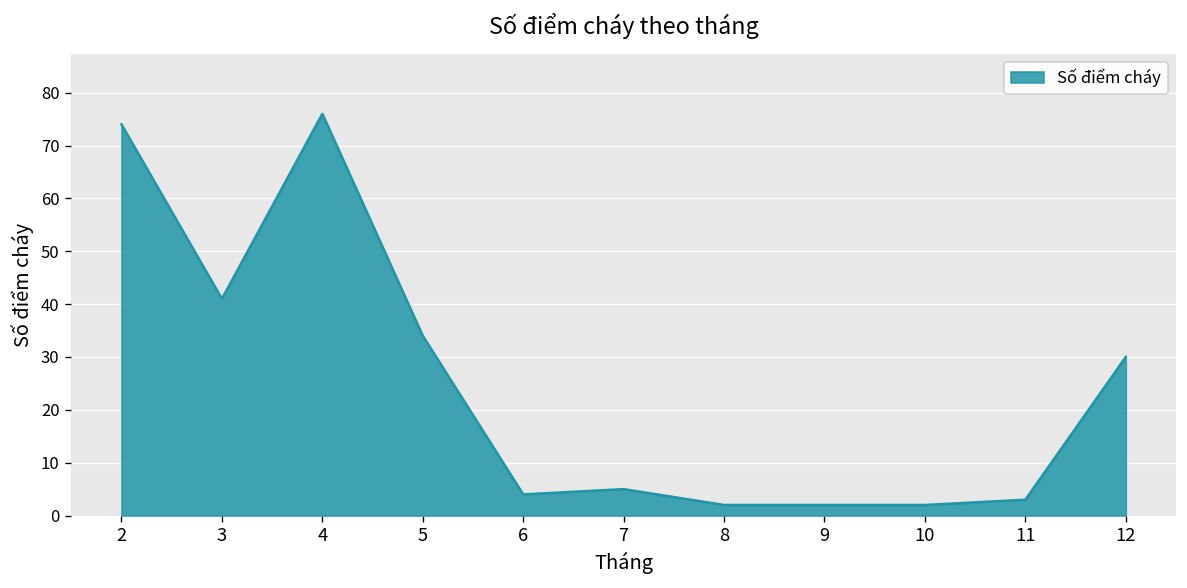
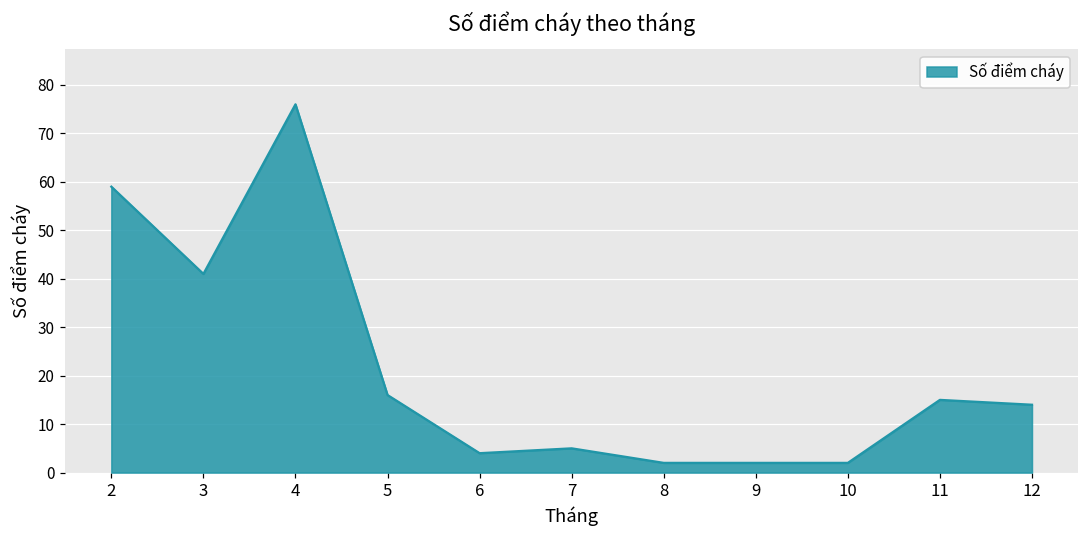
2: 74 -> 59
5: 34 -> 16
11: 3 -> 15
12: 30 -> 14
